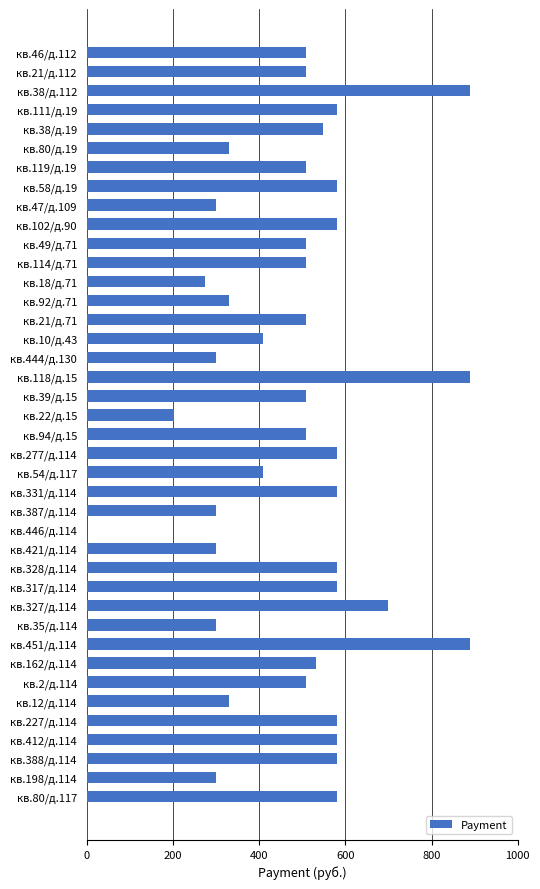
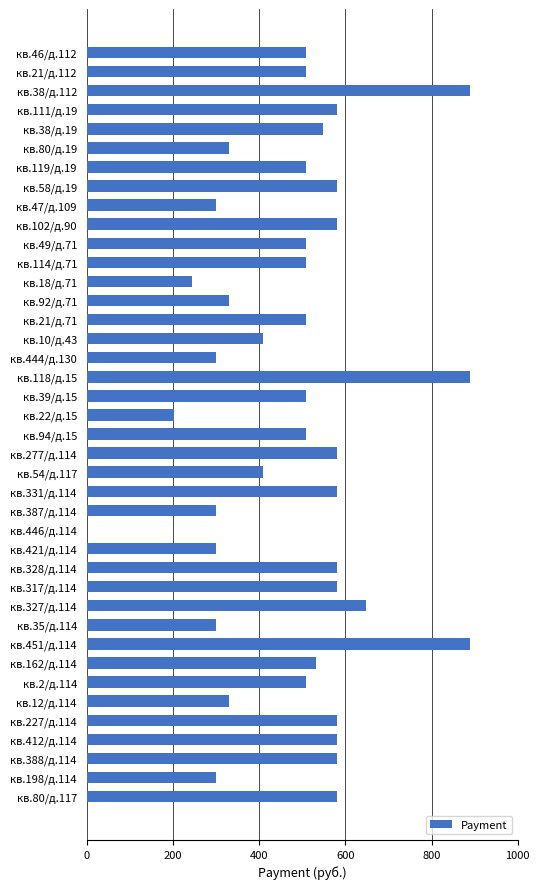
кв.18/д.71: 280 -> 250
кв.327/д.114: 700 -> 650
